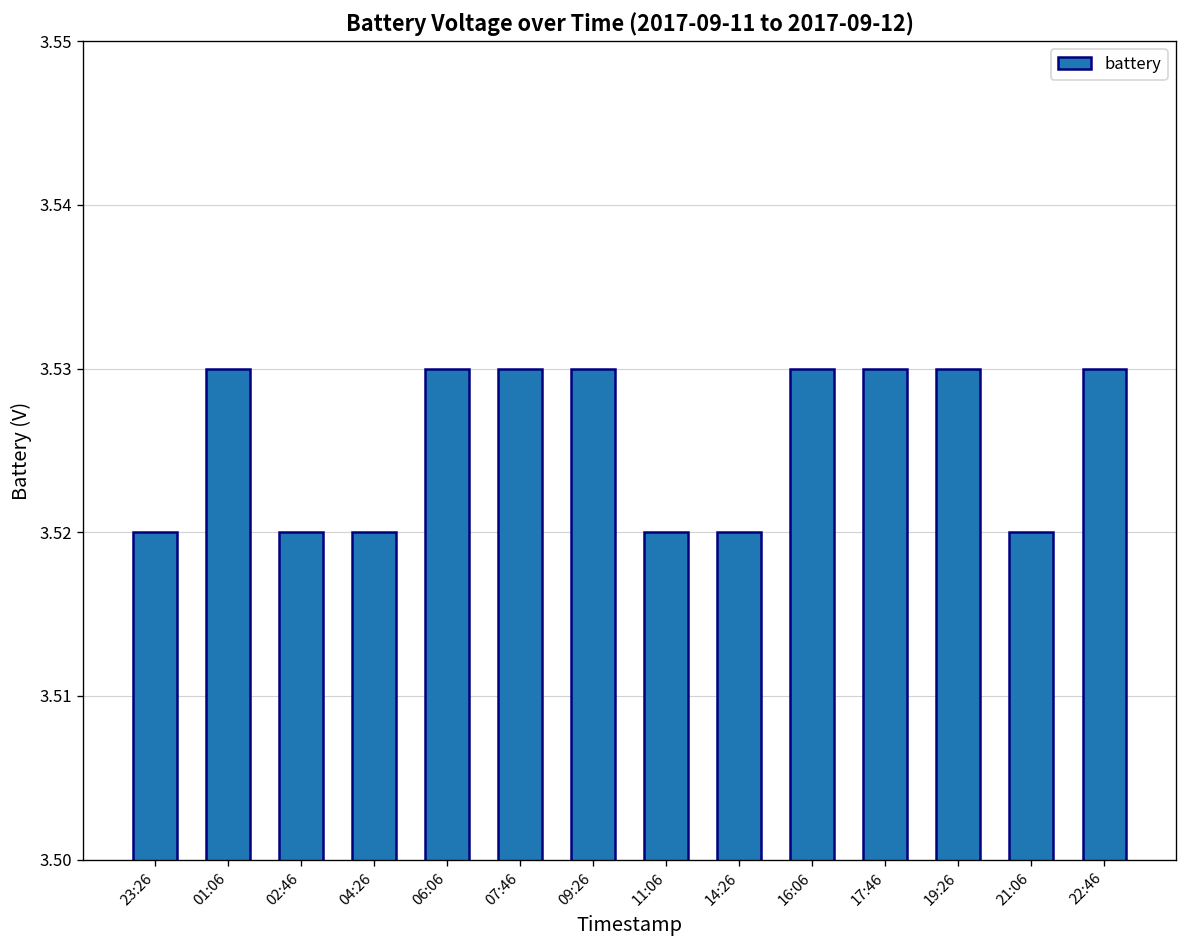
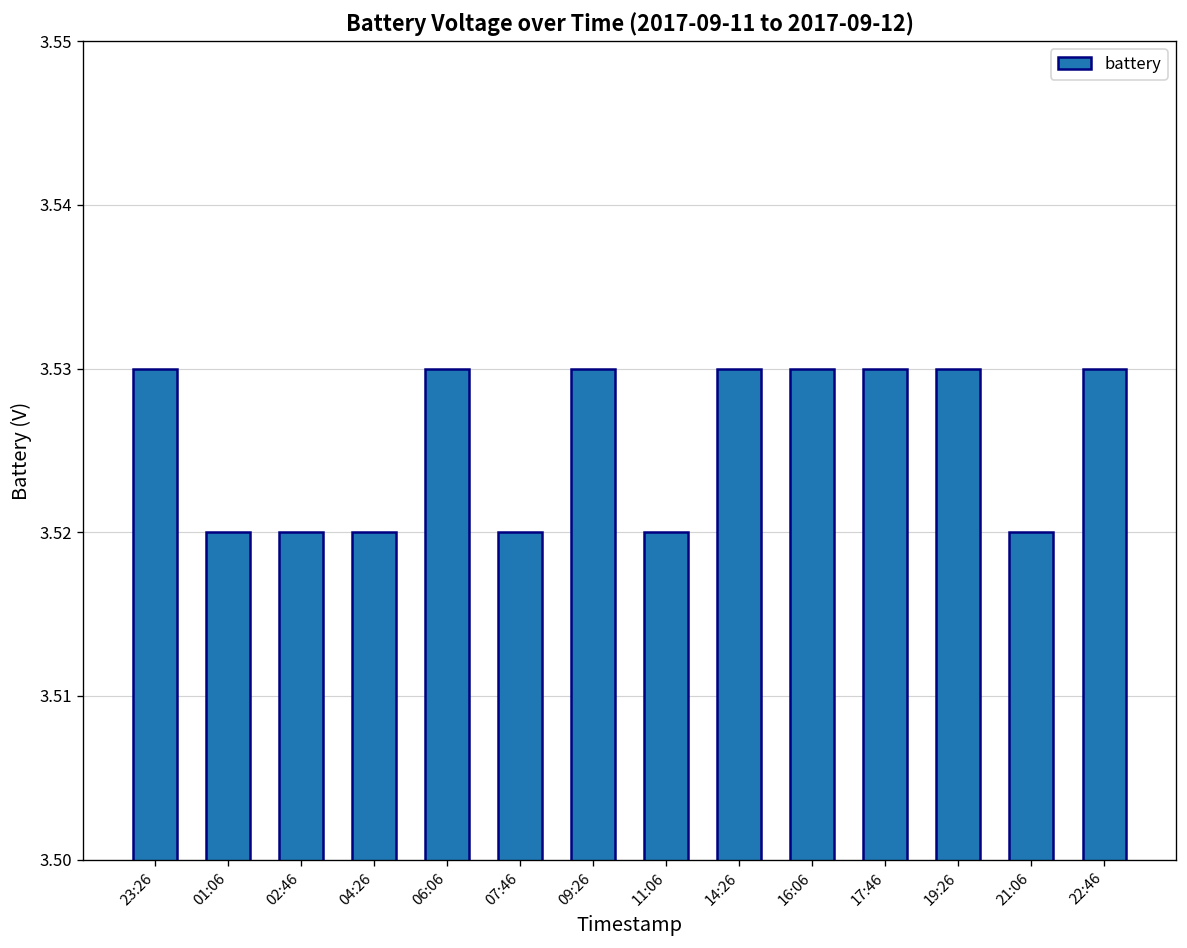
23:26: 3.52 -> 3.53
01:06: 3.53 -> 3.52
07:46: 3.53 -> 3.52
14:26: 3.52 -> 3.53
